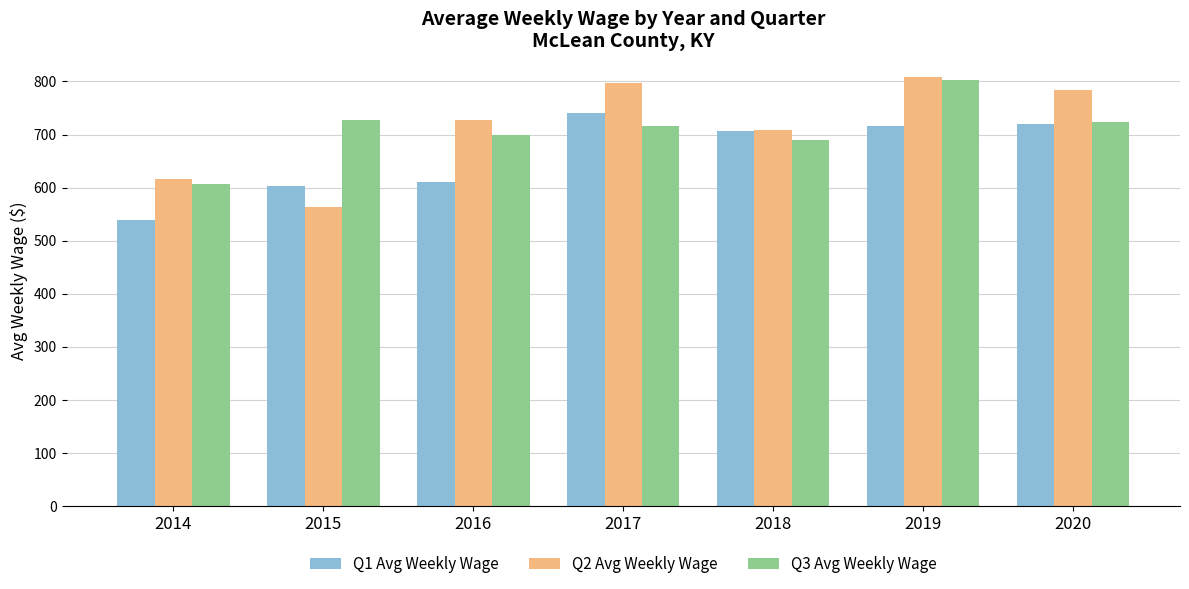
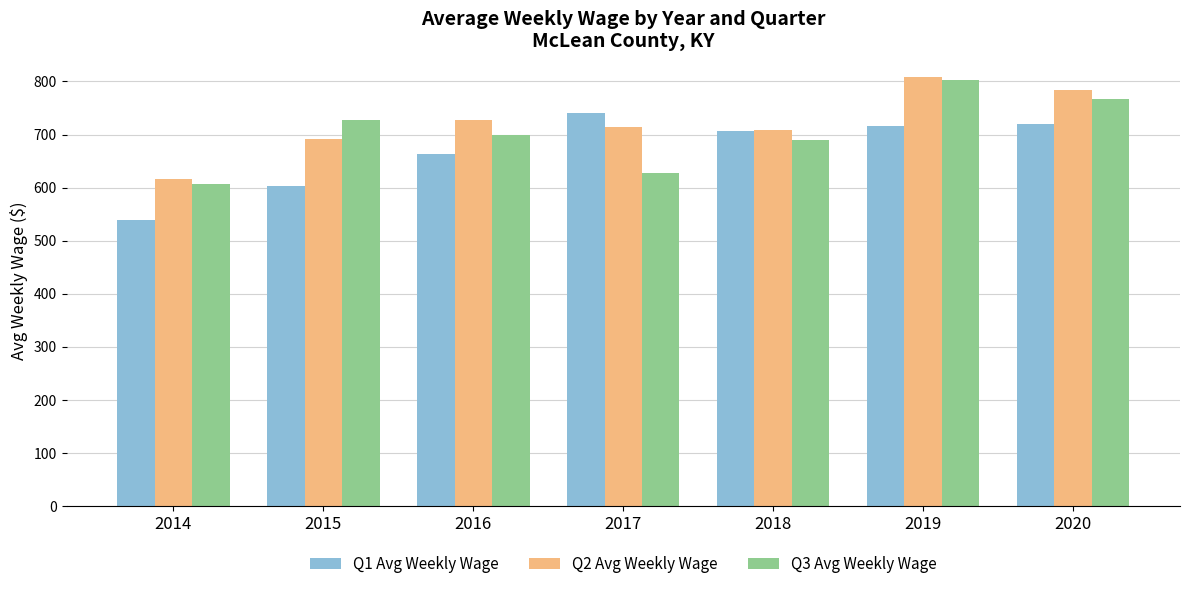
Q2 Avg Weekly Wage, 2015: 560 -> 690
Q1 Avg Weekly Wage, 2016: 610 -> 660
Q2 Avg Weekly Wage, 2017: 800 -> 710
Q3 Avg Weekly Wage, 2017: 720 -> 630
Q3 Avg Weekly Wage, 2020: 720 -> 770
